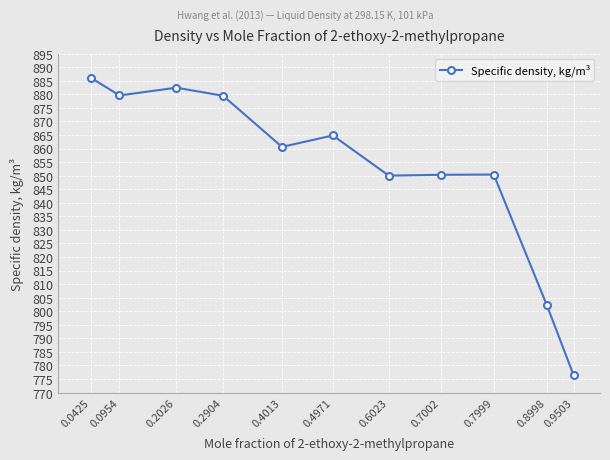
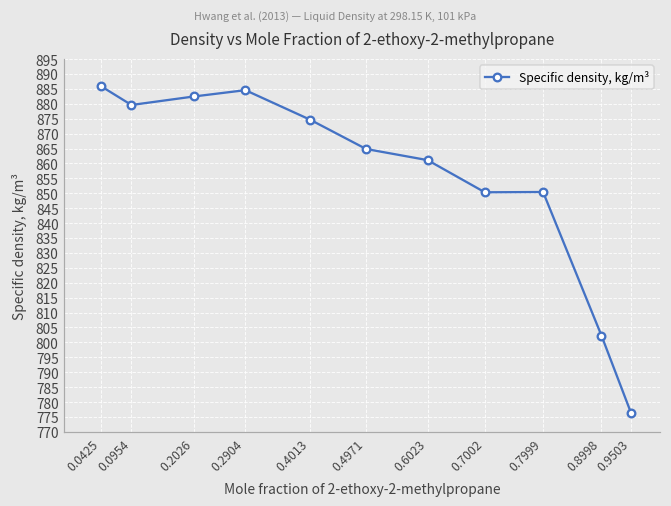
0.2904: 879 -> 885
0.4013: 861 -> 875
0.6023: 850 -> 861
